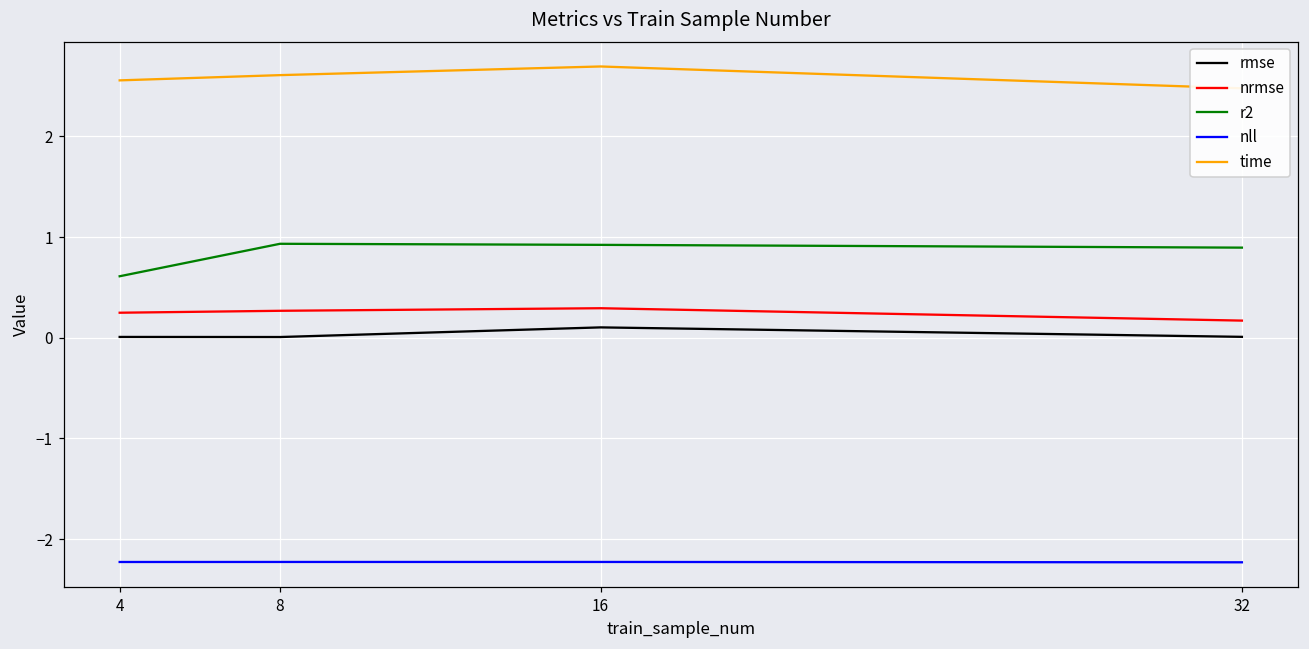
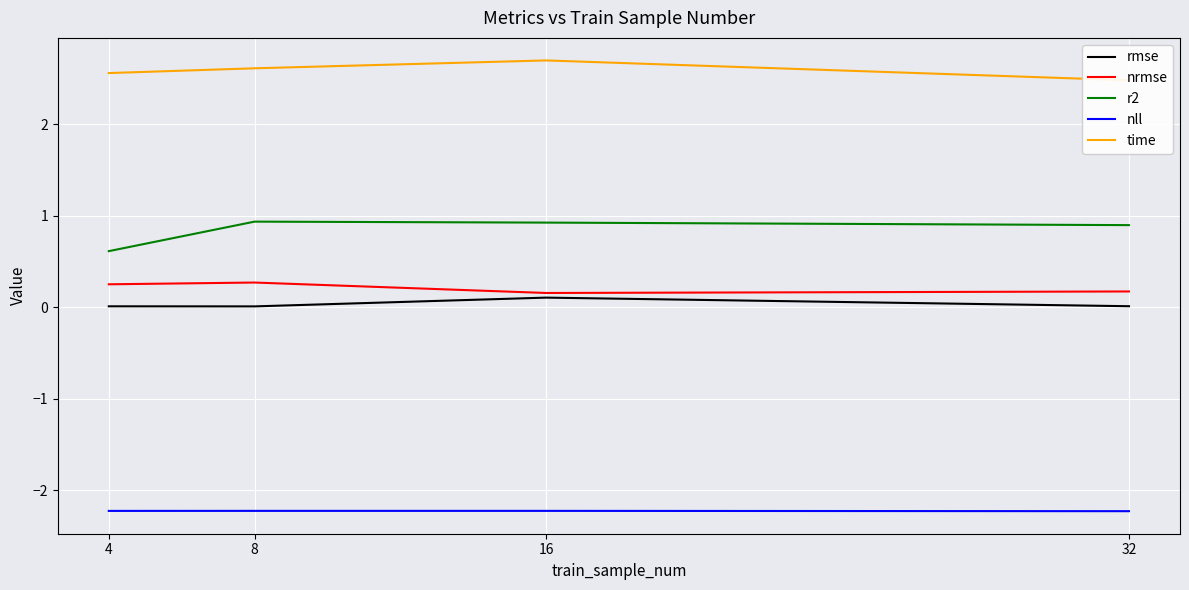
nrmse, 16: 0.3 -> 0.2
